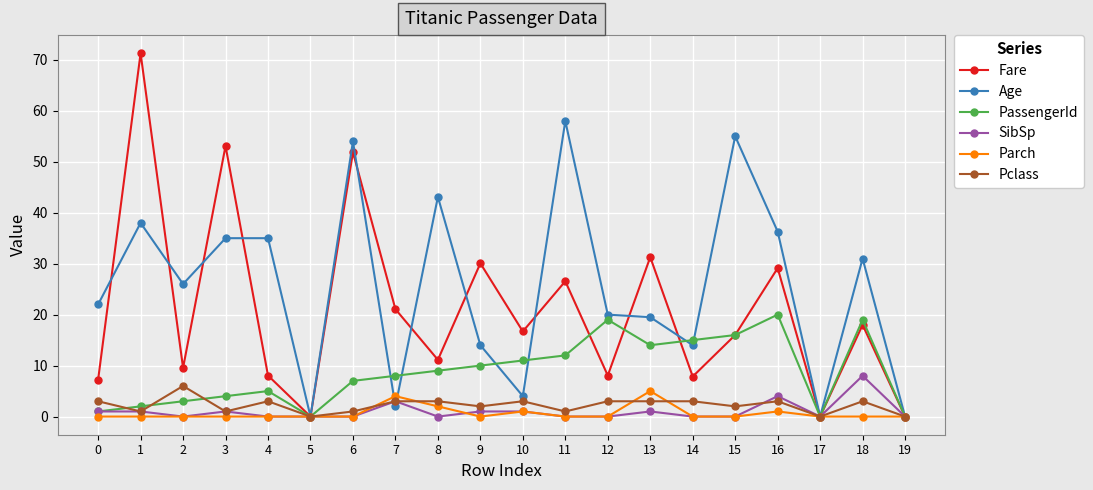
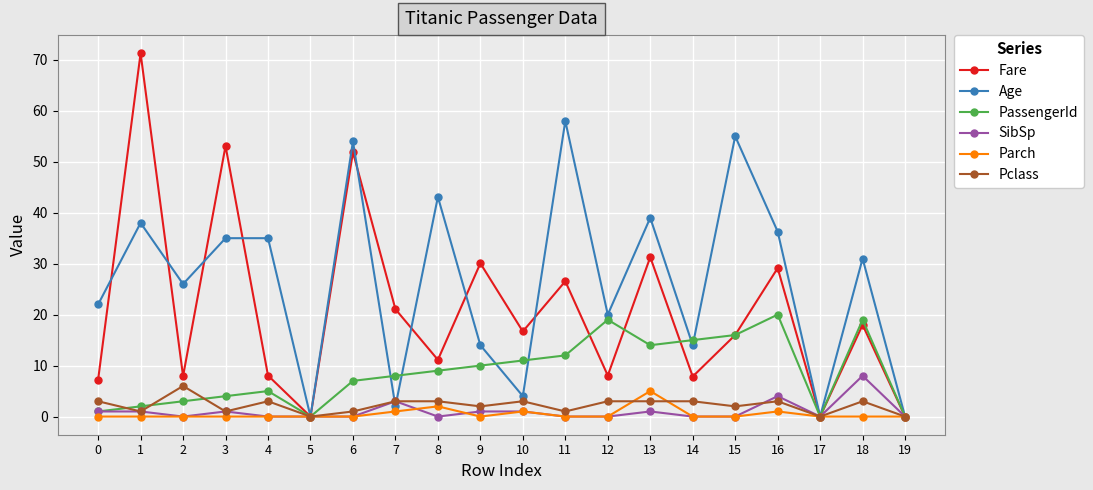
Fare, 2: 10 -> 8
Parch, 7: 4 -> 1
Age, 13: 20 -> 39
